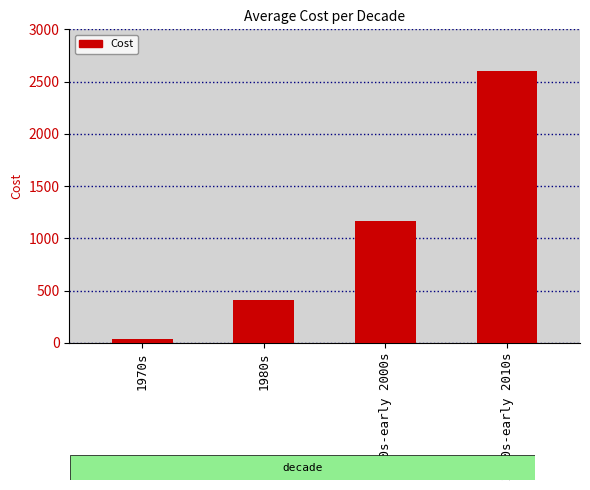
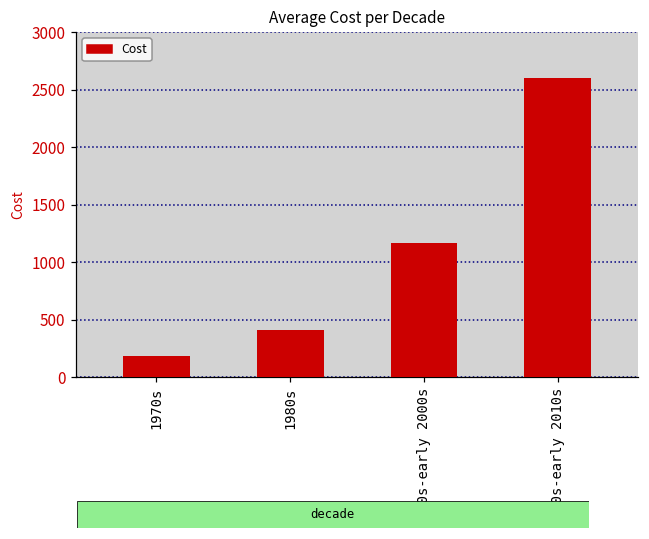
1970s: 40 -> 180
